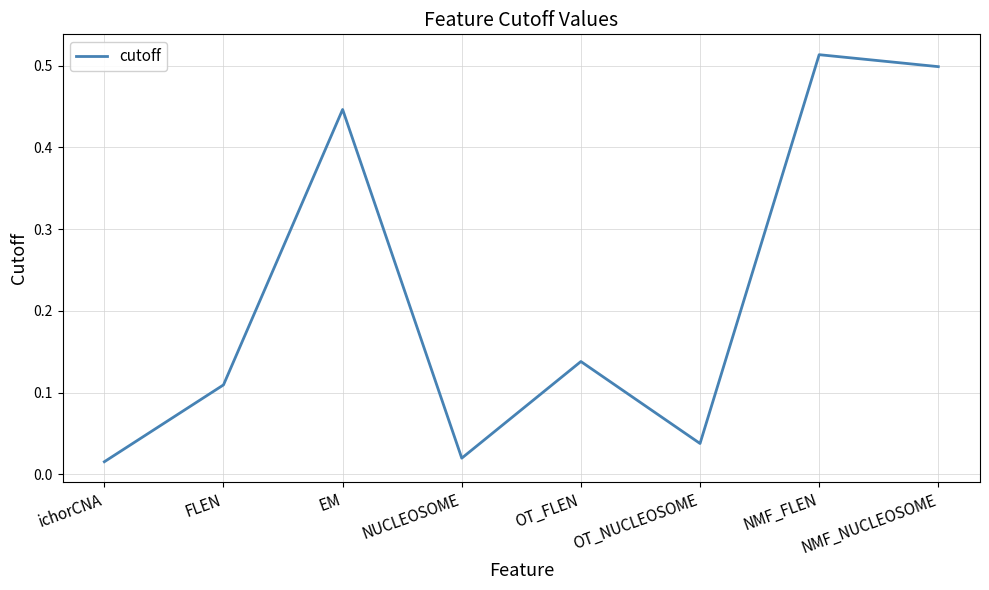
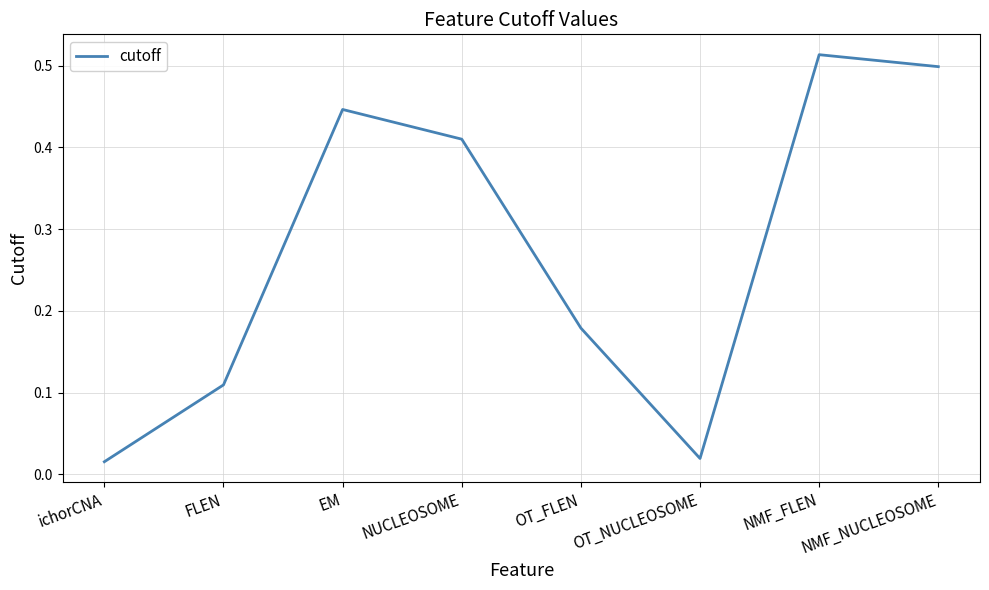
NUCLEOSOME: 0.02 -> 0.41
OT_FLEN: 0.14 -> 0.18
OT_NUCLEOSOME: 0.04 -> 0.02
